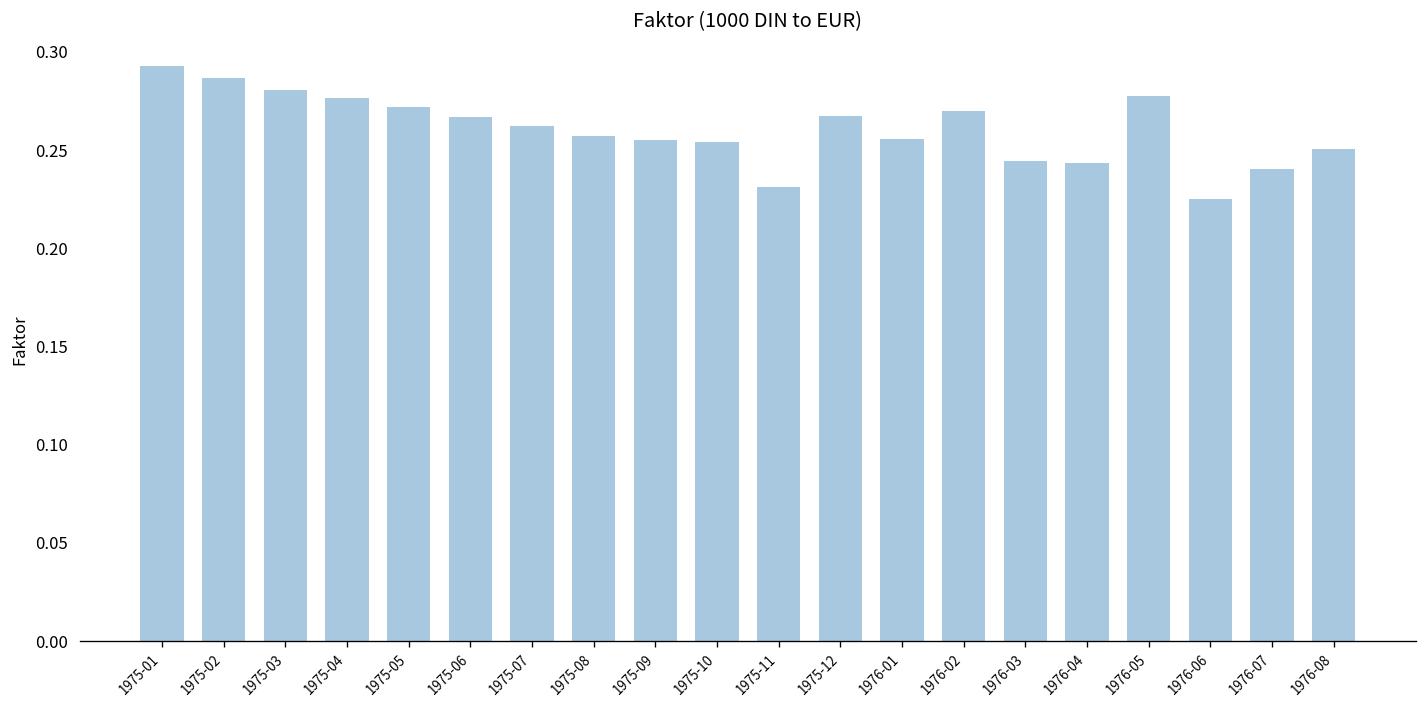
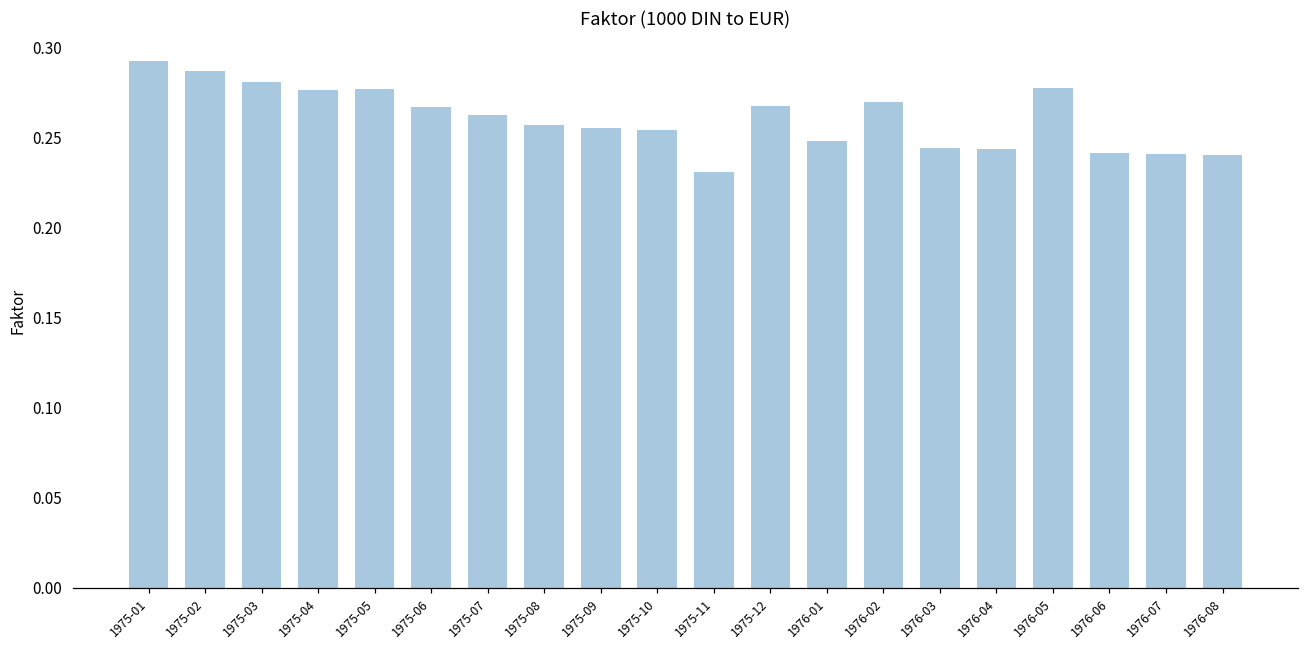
1975-05: 0.272 -> 0.277
1976-01: 0.256 -> 0.248
1976-06: 0.225 -> 0.242
1976-08: 0.251 -> 0.240
